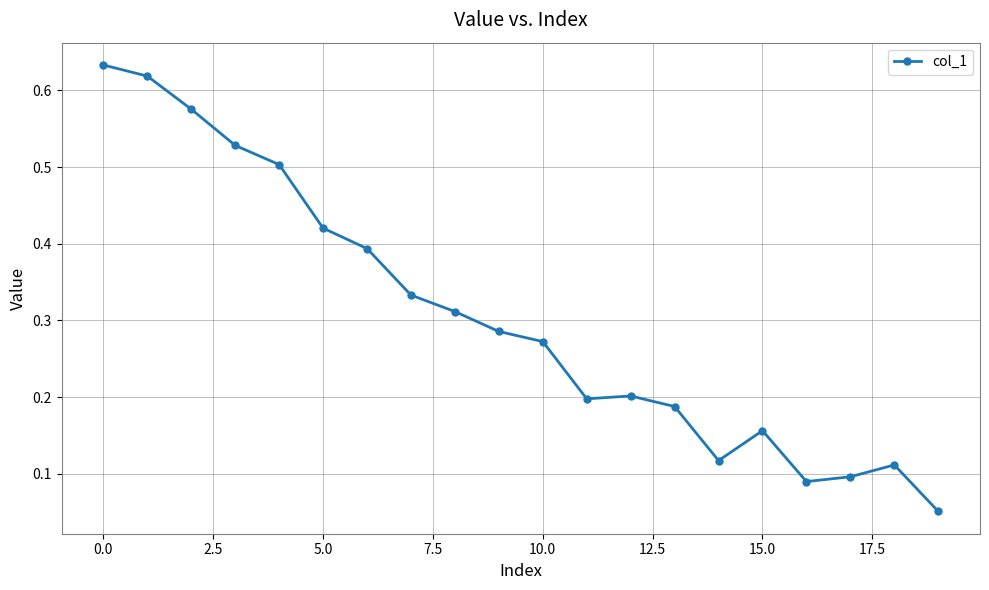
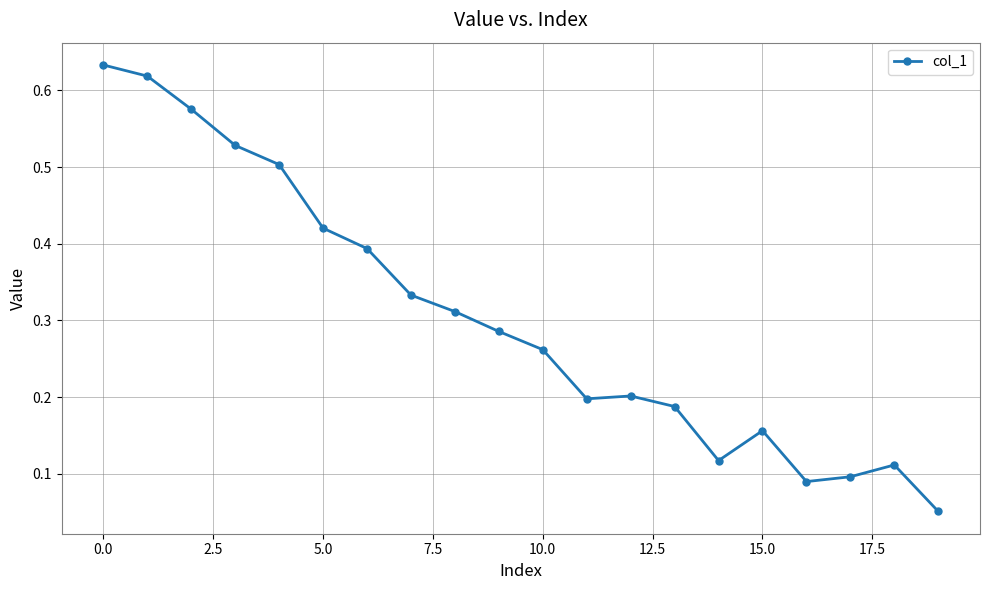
10.0: 0.27 -> 0.26
